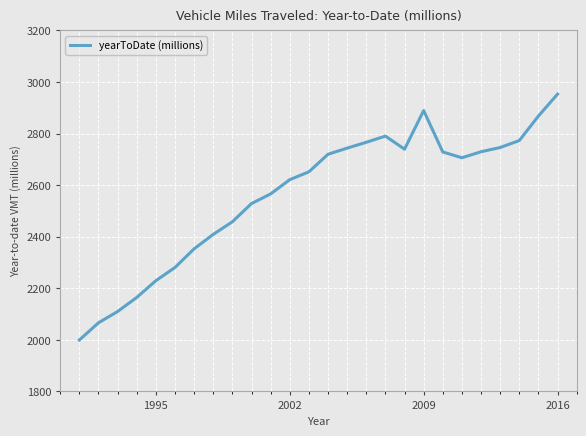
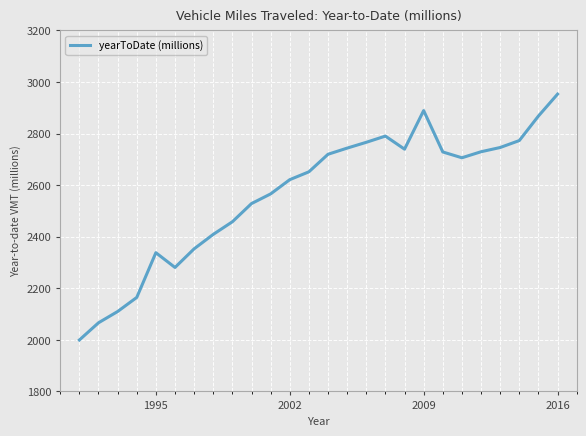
1995: 2230 -> 2340
